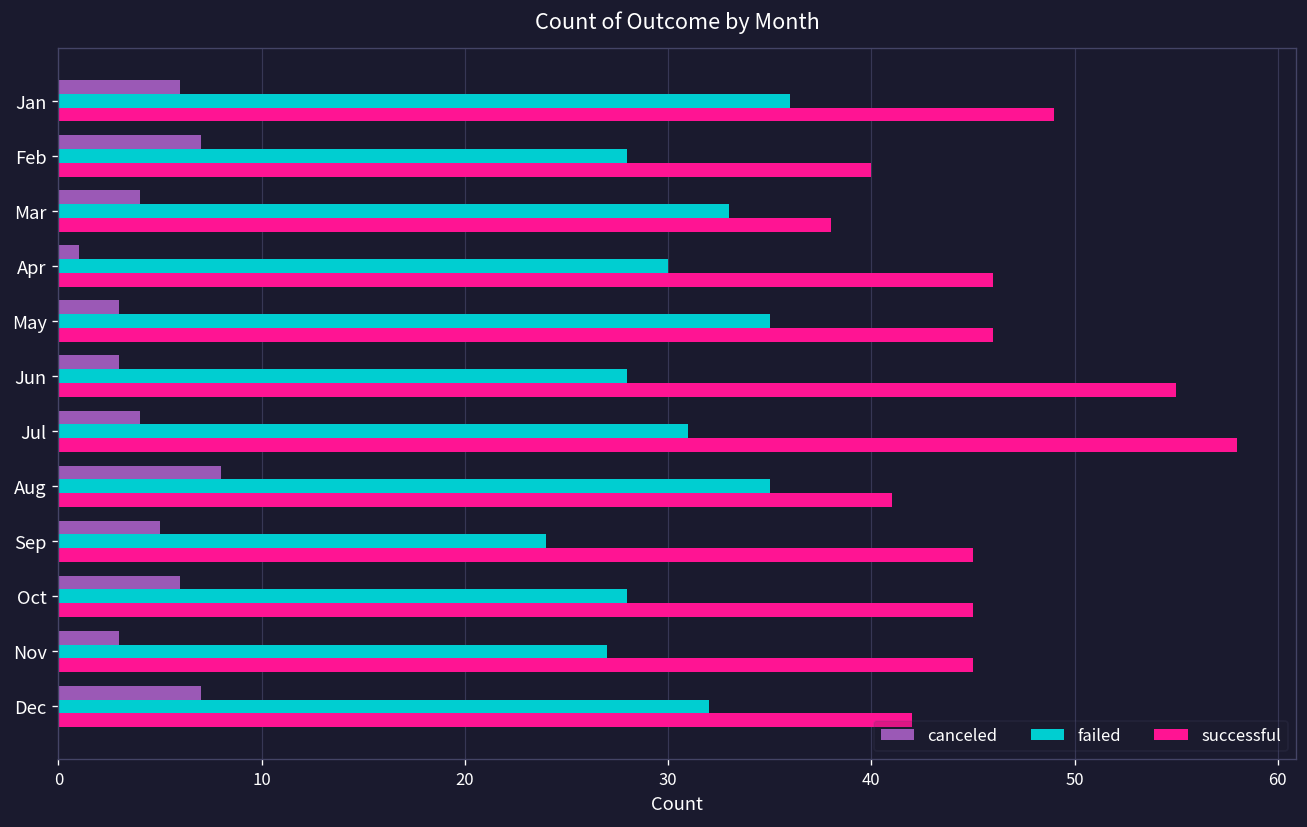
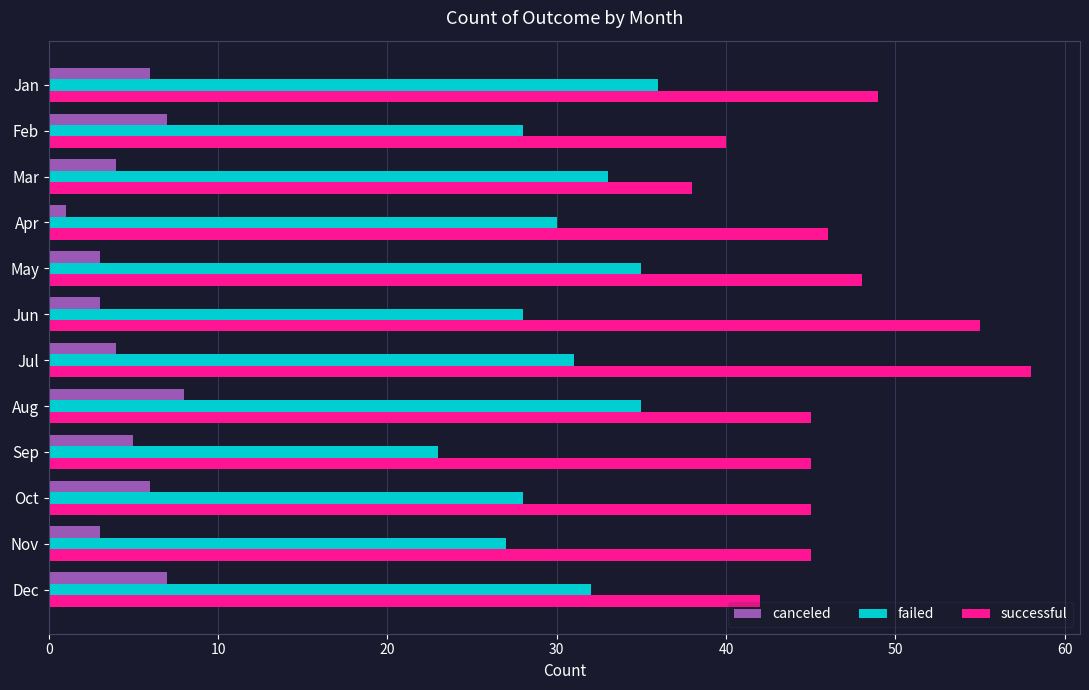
successful, May: 46 -> 48
successful, Aug: 41 -> 45
failed, Sep: 24 -> 23
